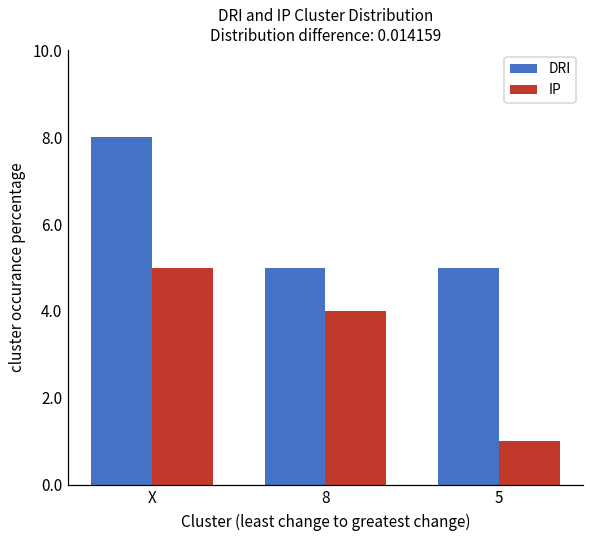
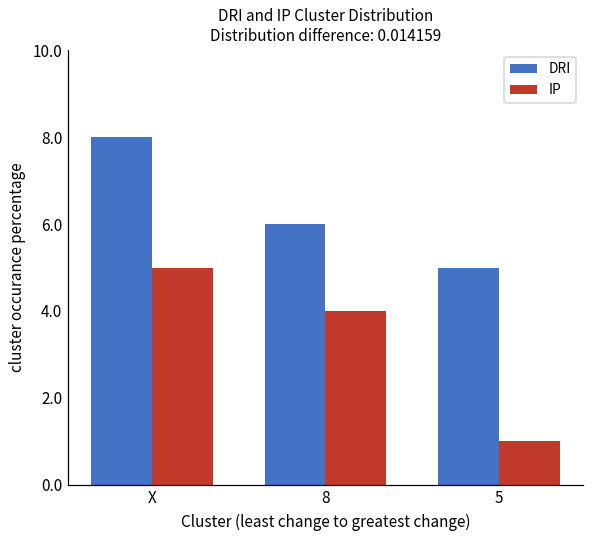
DRI, 8: 5 -> 6
